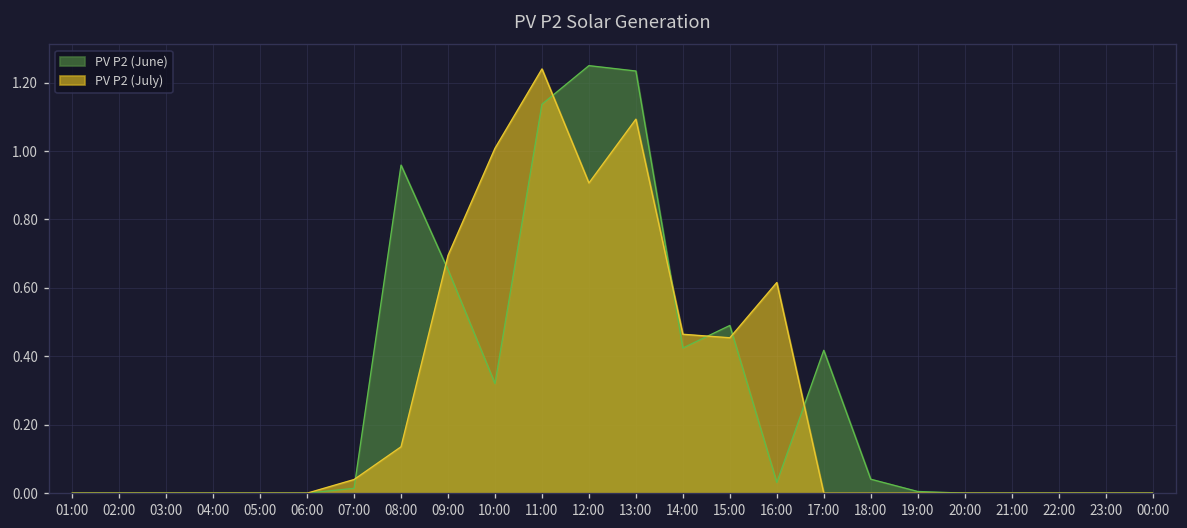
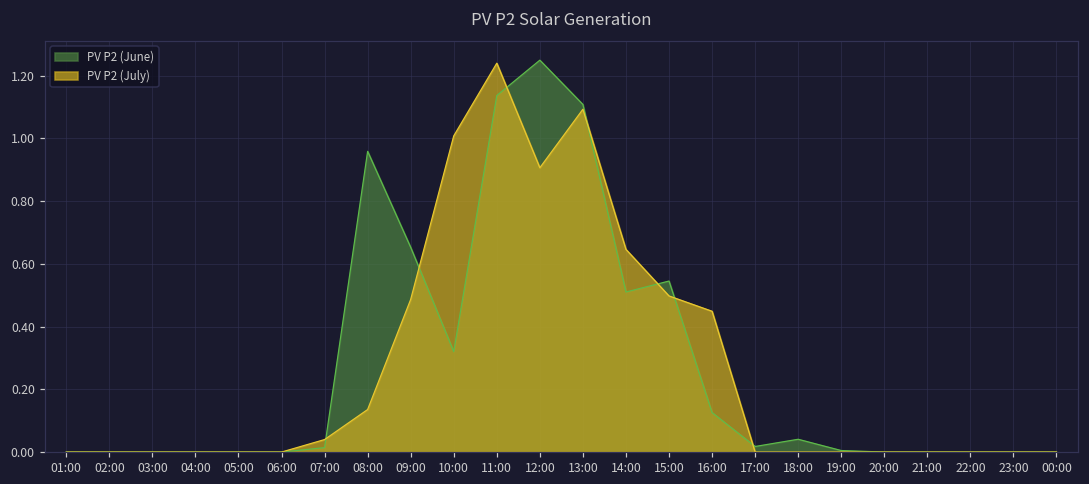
PV P2 (July), 09:00: 0.69 -> 0.49
PV P2 (June), 13:00: 1.23 -> 1.11
PV P2 (June), 14:00: 0.42 -> 0.51
PV P2 (July), 14:00: 0.46 -> 0.65
PV P2 (June), 15:00: 0.49 -> 0.55
PV P2 (July), 15:00: 0.45 -> 0.50
PV P2 (June), 16:00: 0.03 -> 0.13
PV P2 (July), 16:00: 0.62 -> 0.45
PV P2 (June), 17:00: 0.42 -> 0.02
